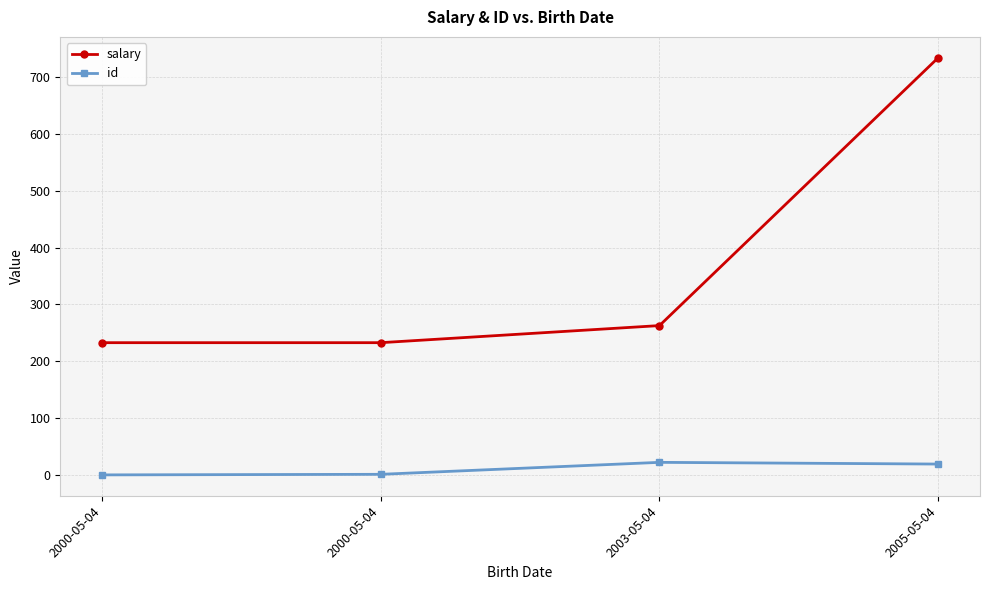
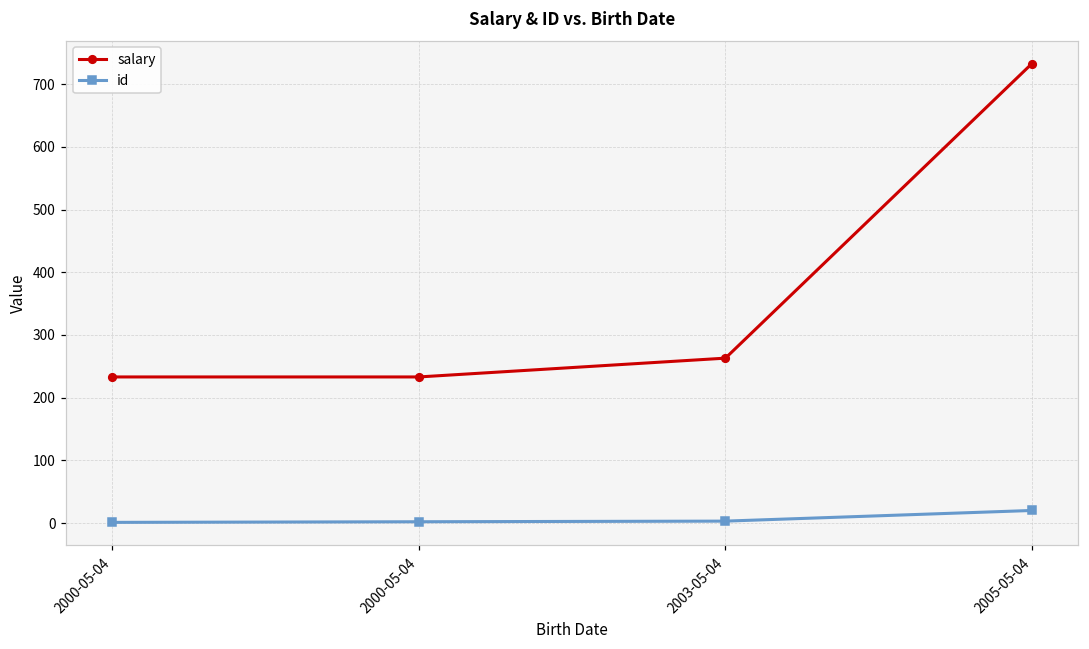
id, 2003-05-04: 20 -> 0
